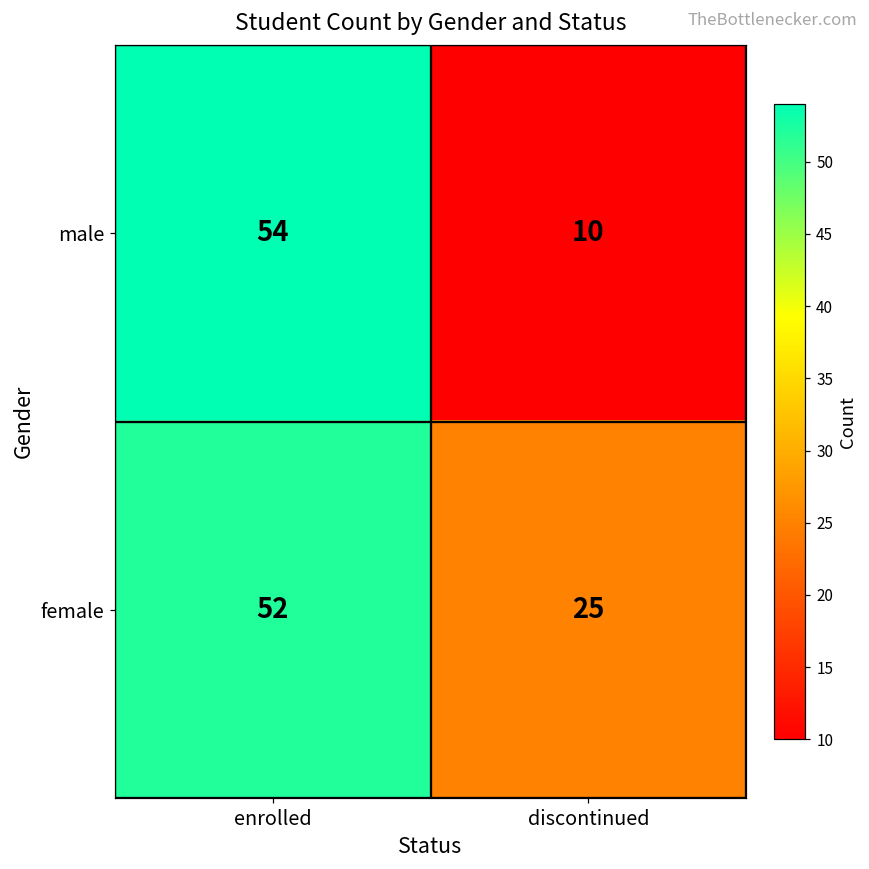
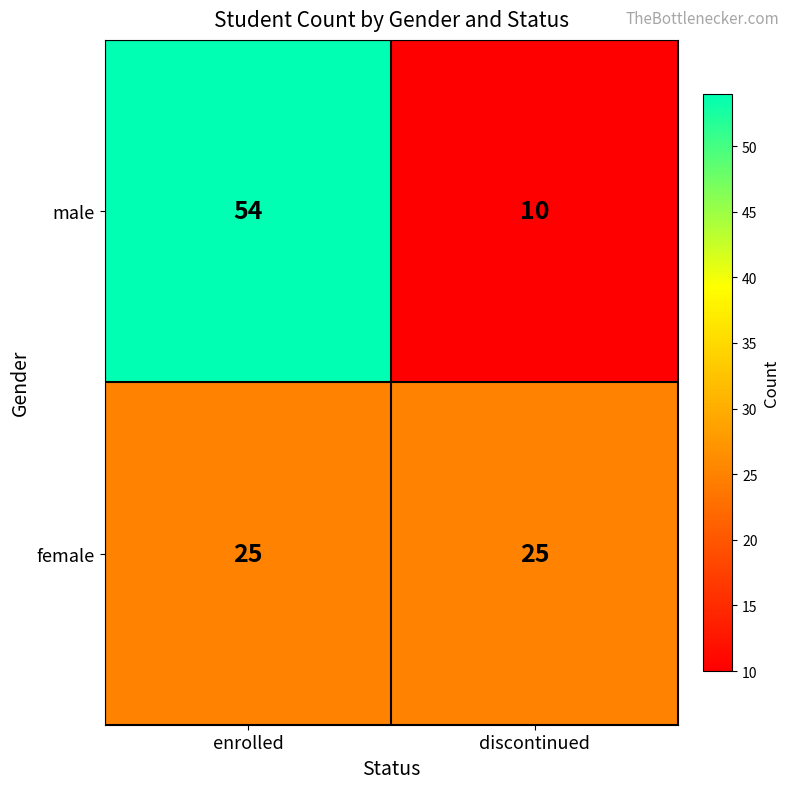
female, enrolled: 52 -> 25
